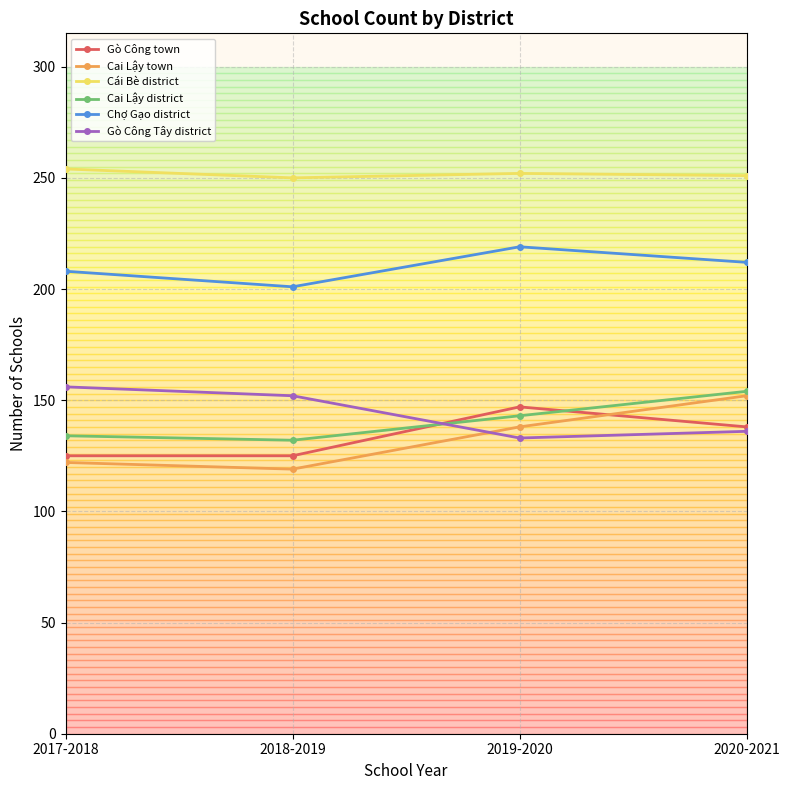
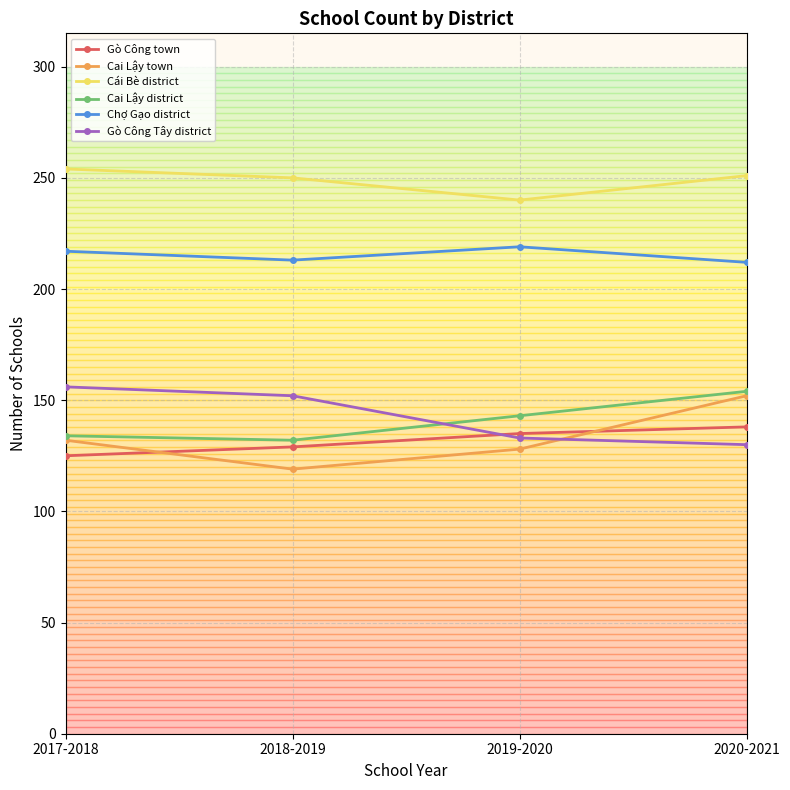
Cai Lậy town, 2017-2018: 122 -> 132
Chợ Gạo district, 2017-2018: 208 -> 217
Gò Công town, 2018-2019: 125 -> 129
Chợ Gạo district, 2018-2019: 201 -> 213
Gò Công town, 2019-2020: 147 -> 135
Cai Lậy town, 2019-2020: 138 -> 128
Cái Bè district, 2019-2020: 252 -> 240
Gò Công Tây district, 2020-2021: 136 -> 130
